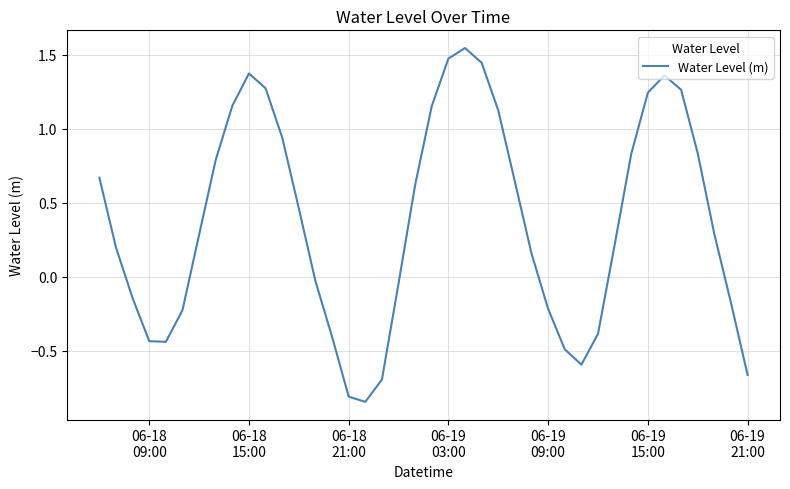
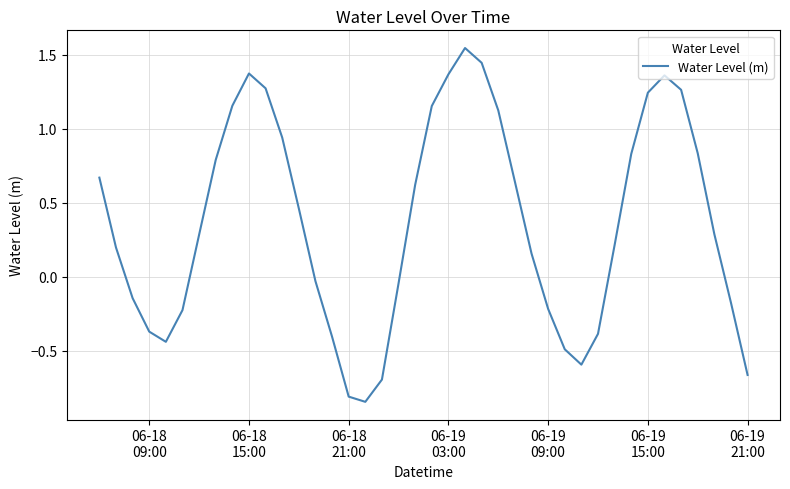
06-18 09:00: -0.44 -> -0.37
06-19 03:00: 1.47 -> 1.37
